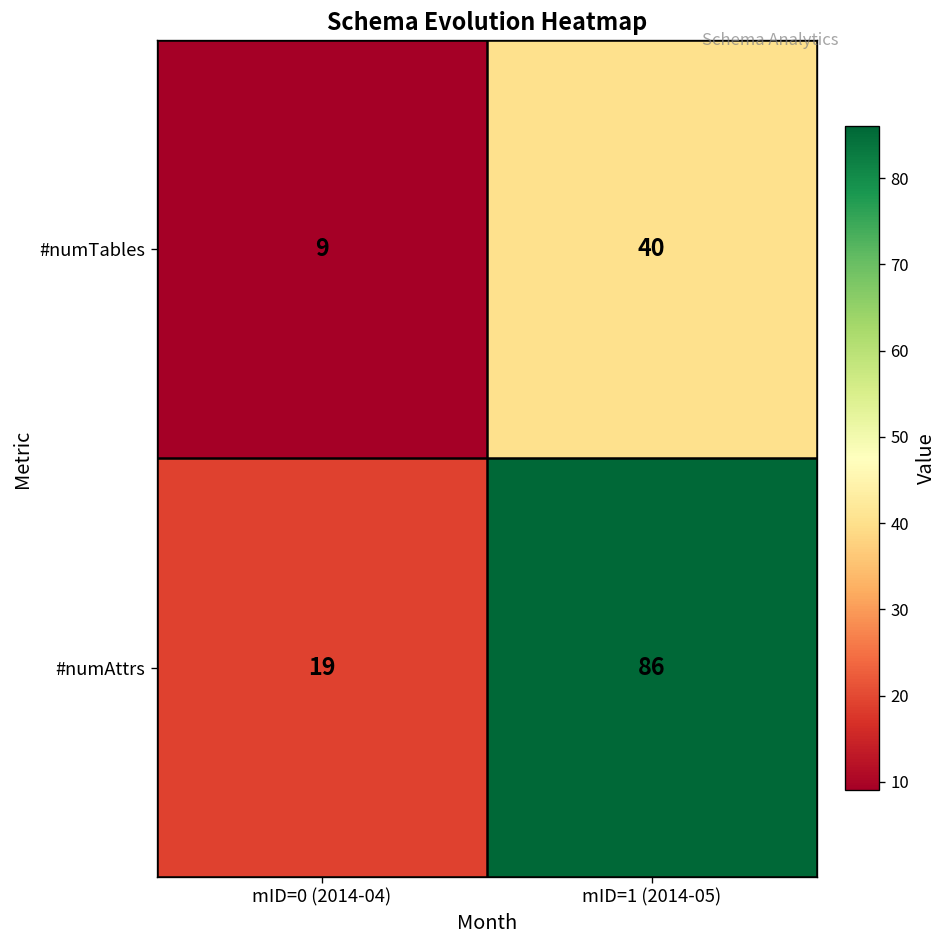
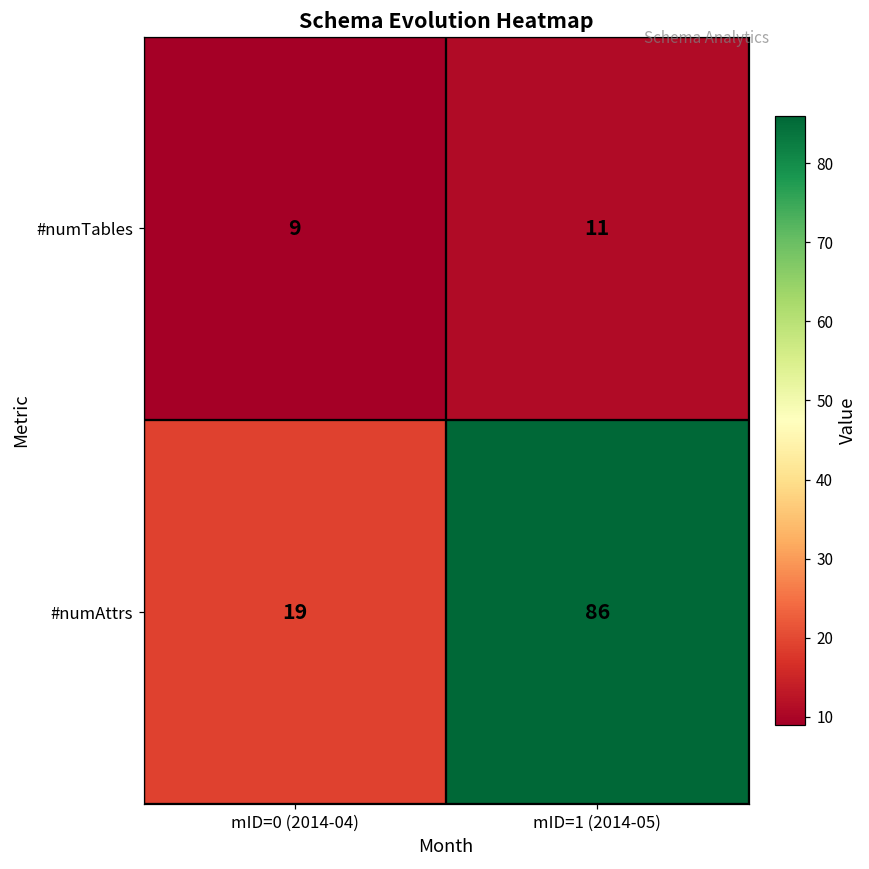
#numTables, mID=1 (2014-05): 40 -> 11
